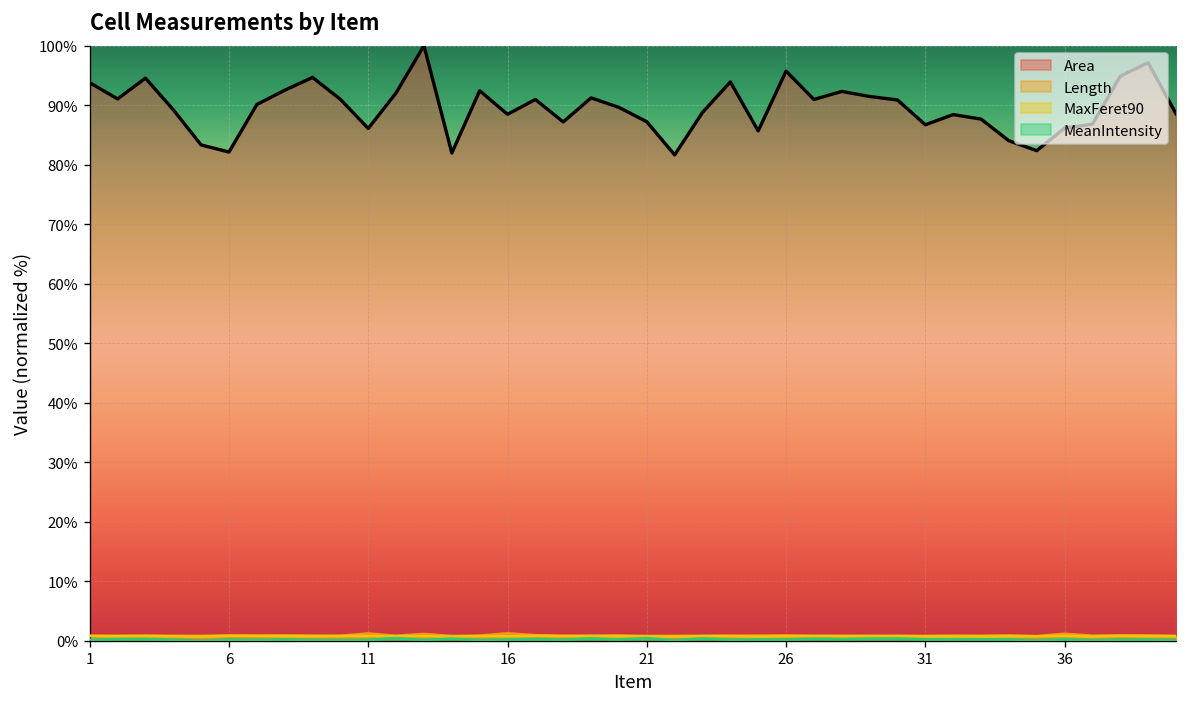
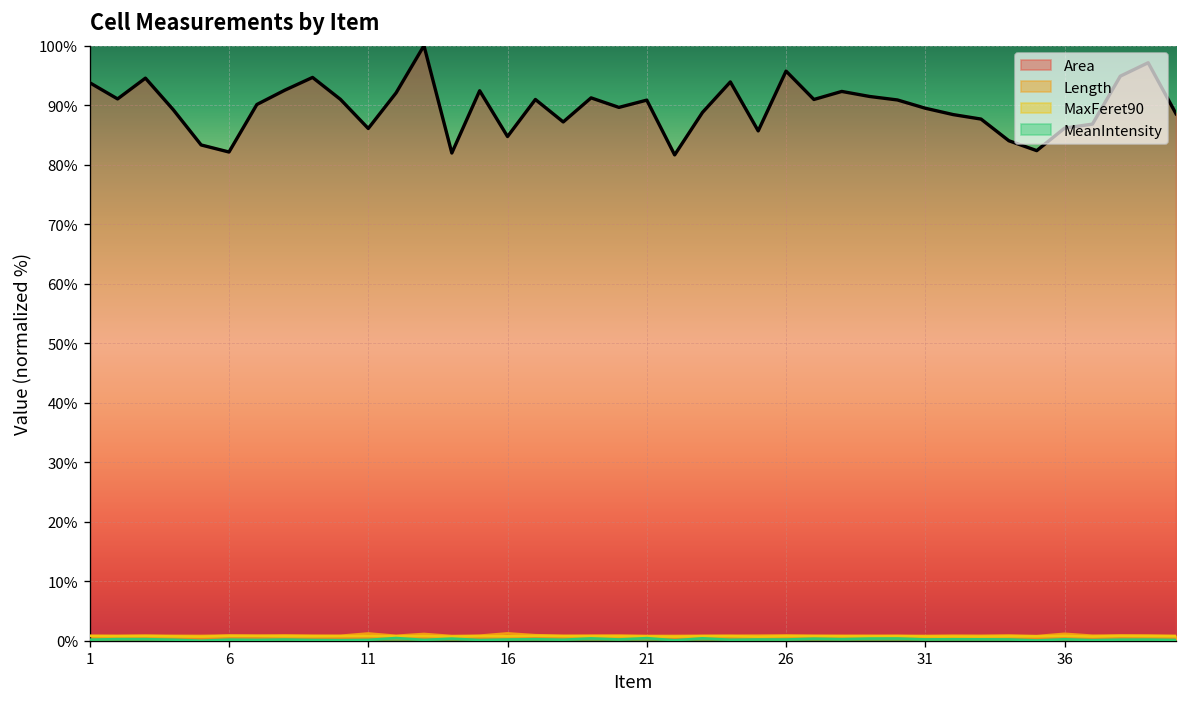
Area, 16: 88% -> 85%
Area, 21: 87% -> 91%
Area, 31: 87% -> 89%
